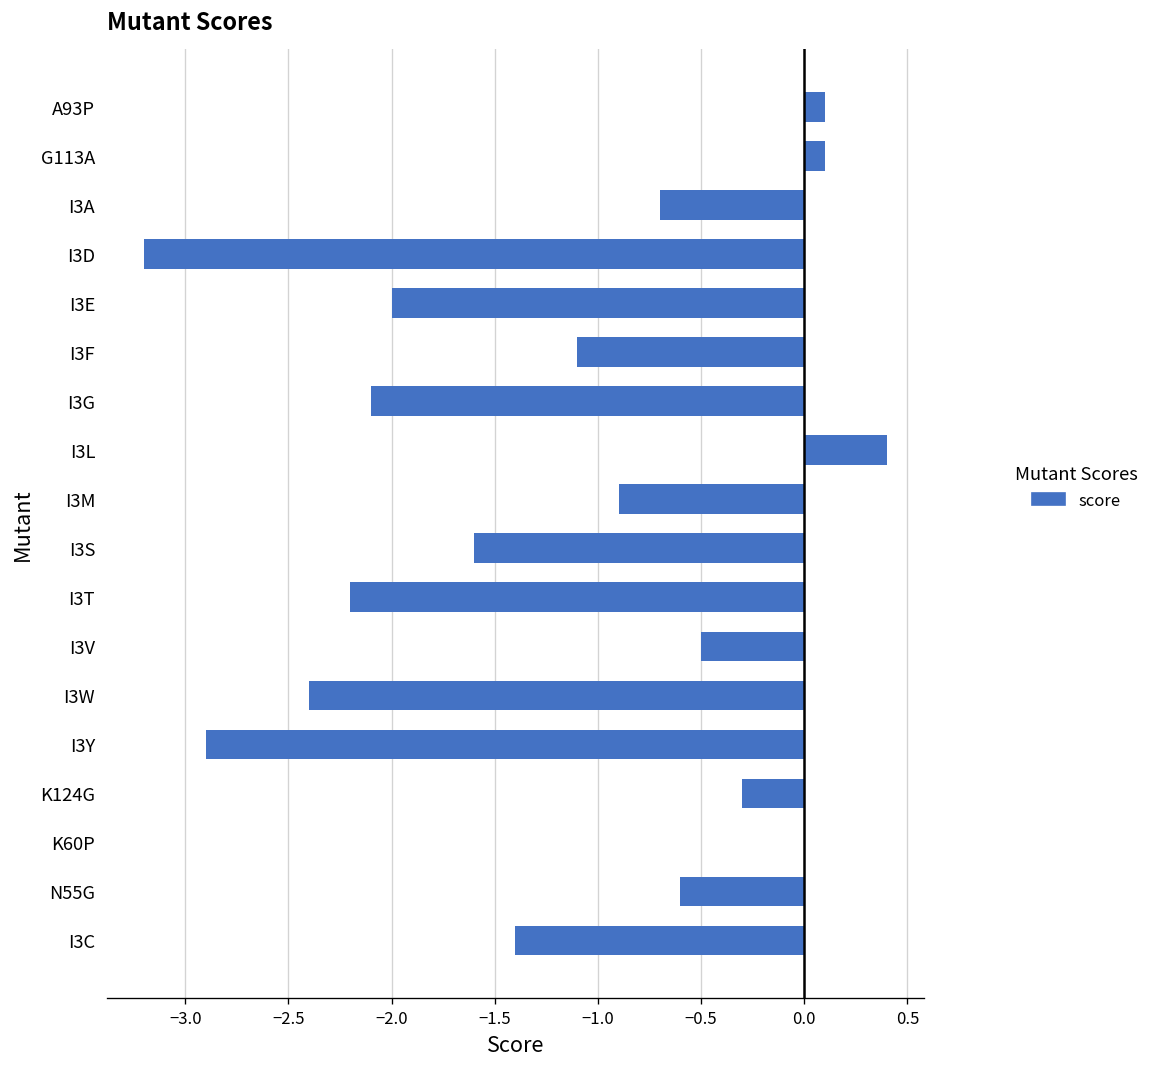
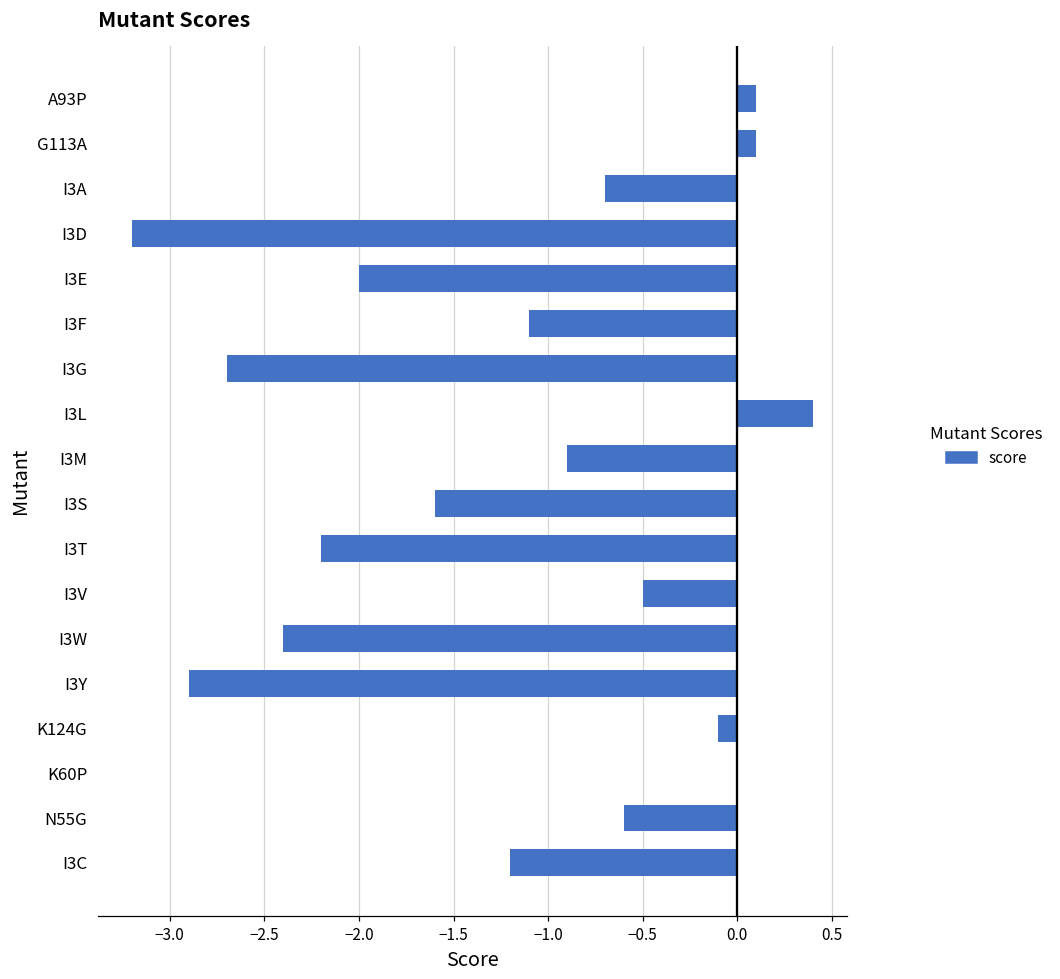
I3G: -2.1 -> -2.7
K124G: -0.3 -> -0.1
I3C: -1.4 -> -1.2
